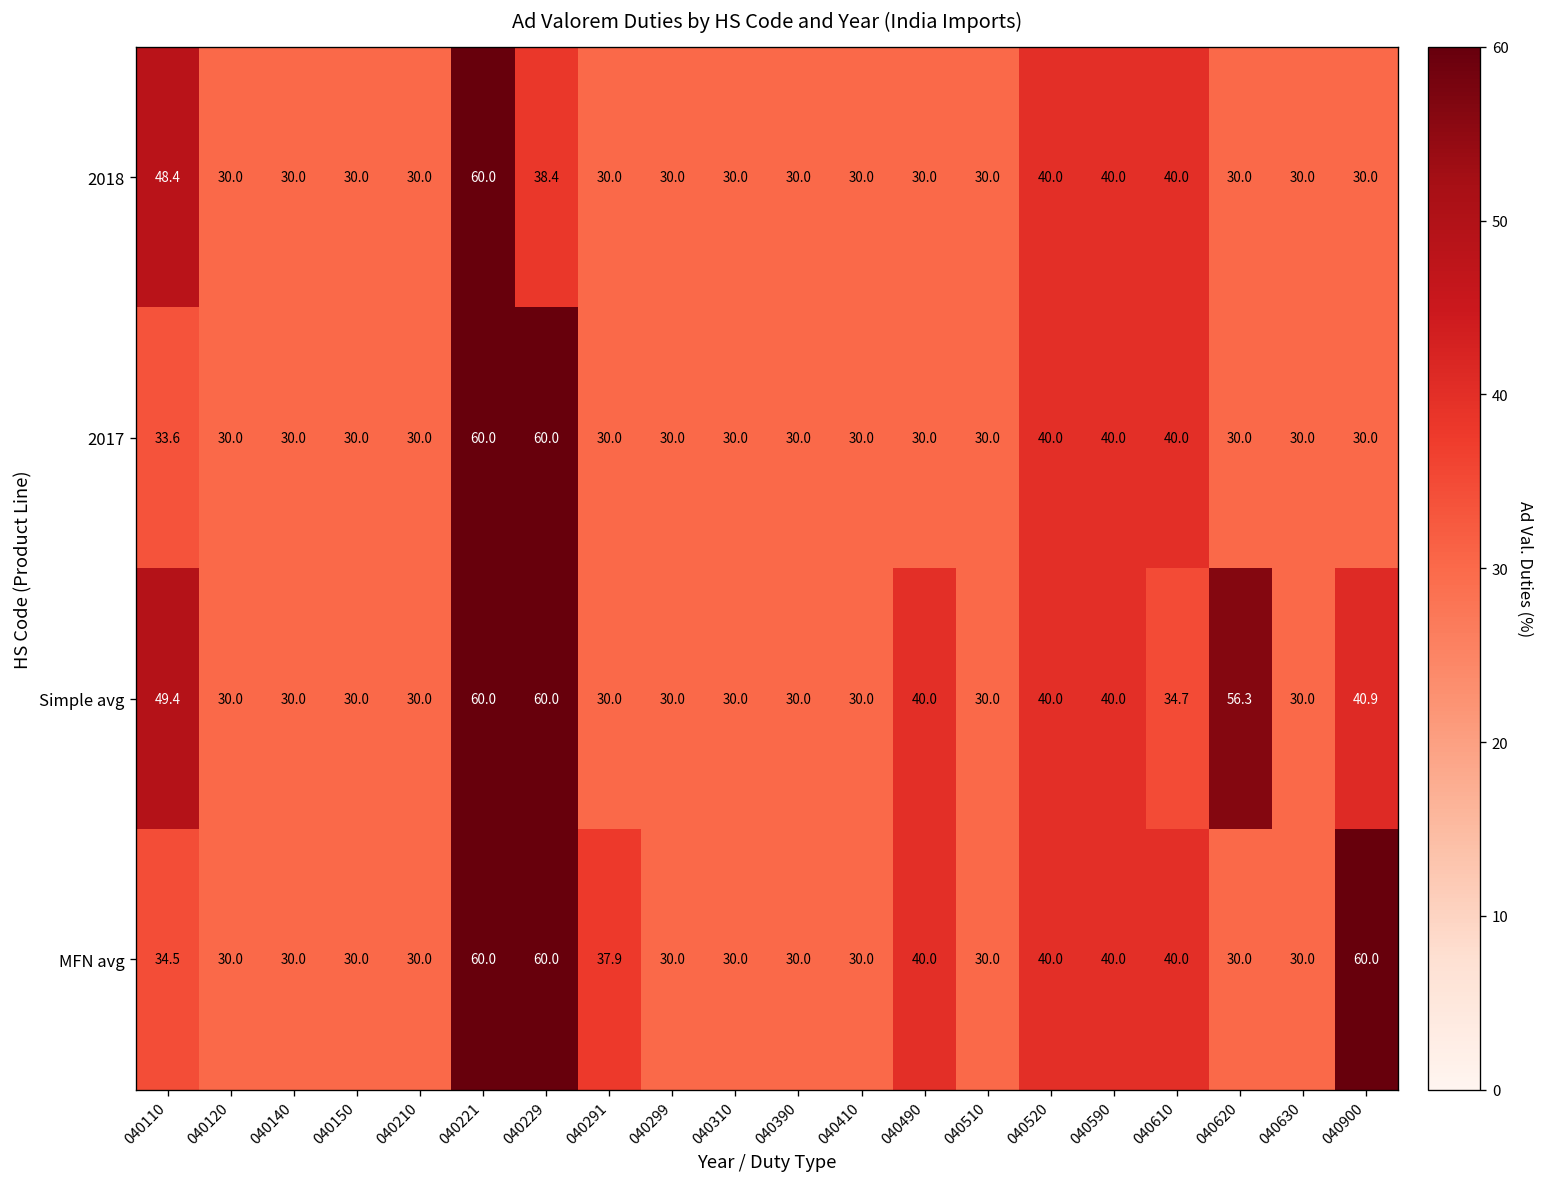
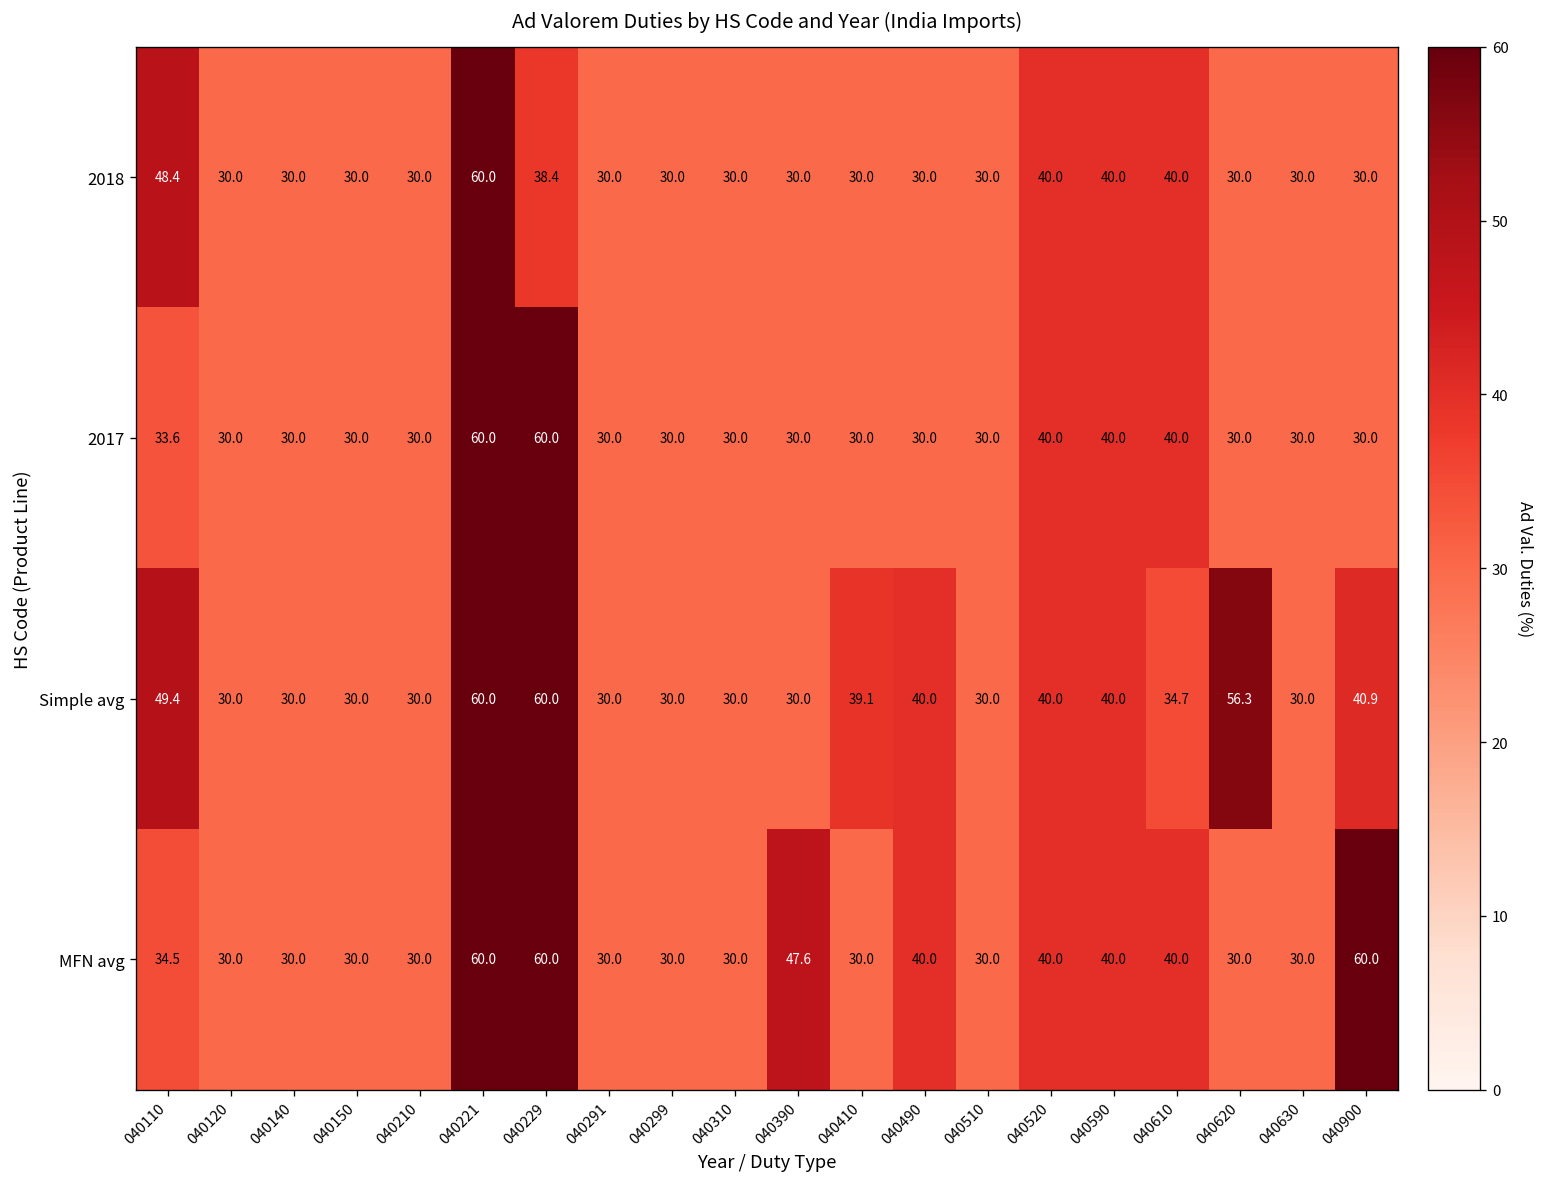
Simple avg, 040410: 30.0 -> 39.1
MFN avg, 040291: 37.9 -> 30.0
MFN avg, 040390: 30.0 -> 47.6
